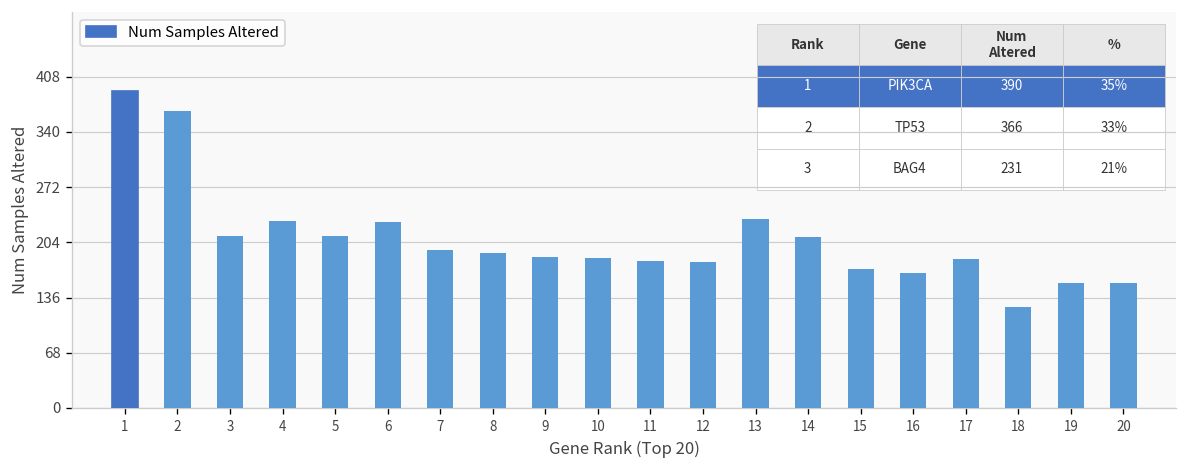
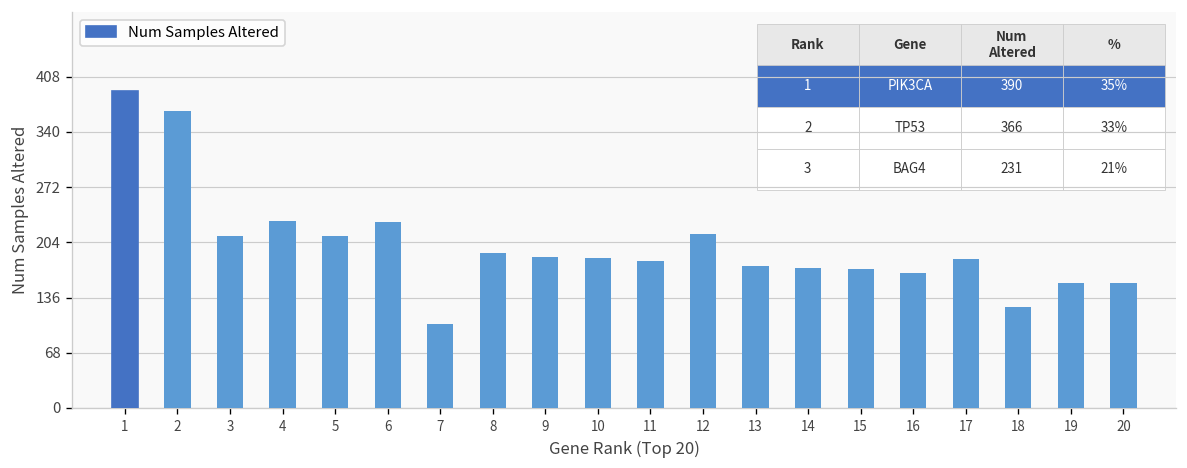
7: 200 -> 100
12: 180 -> 210
13: 230 -> 180
14: 210 -> 170
